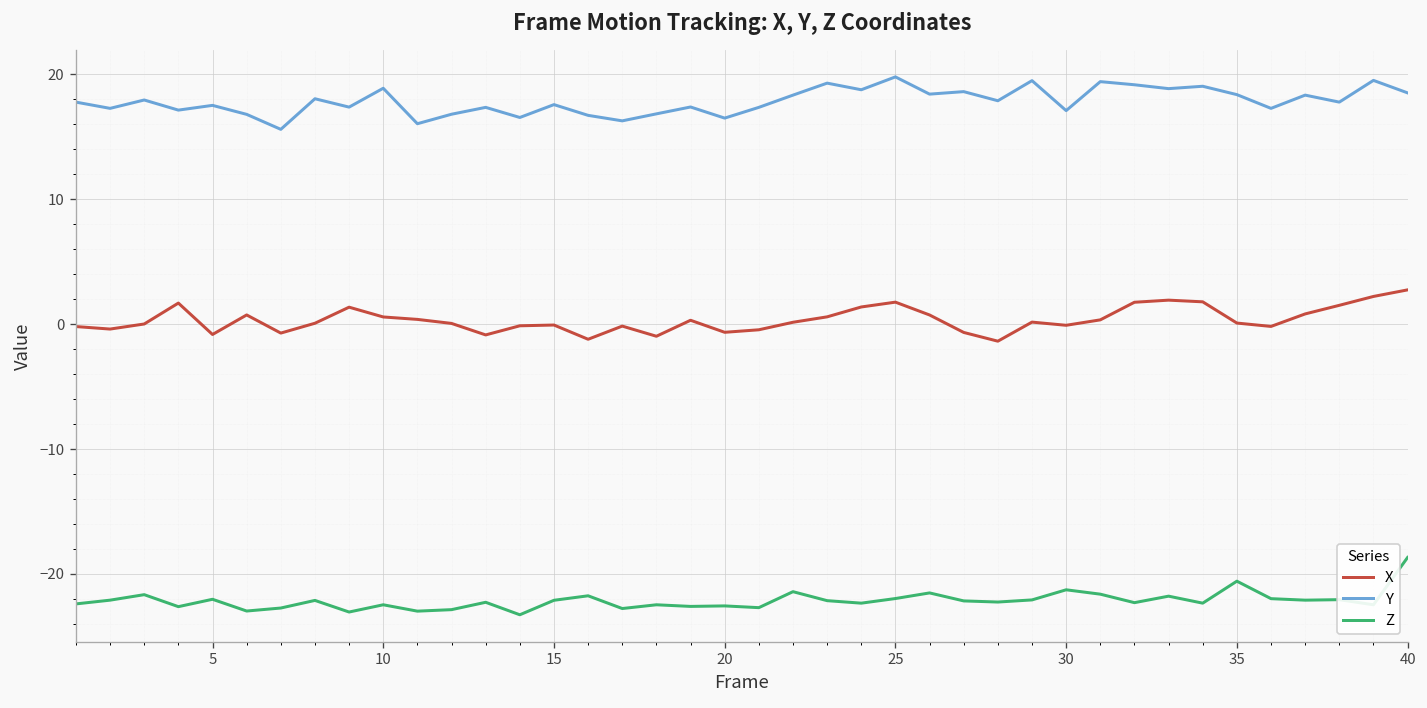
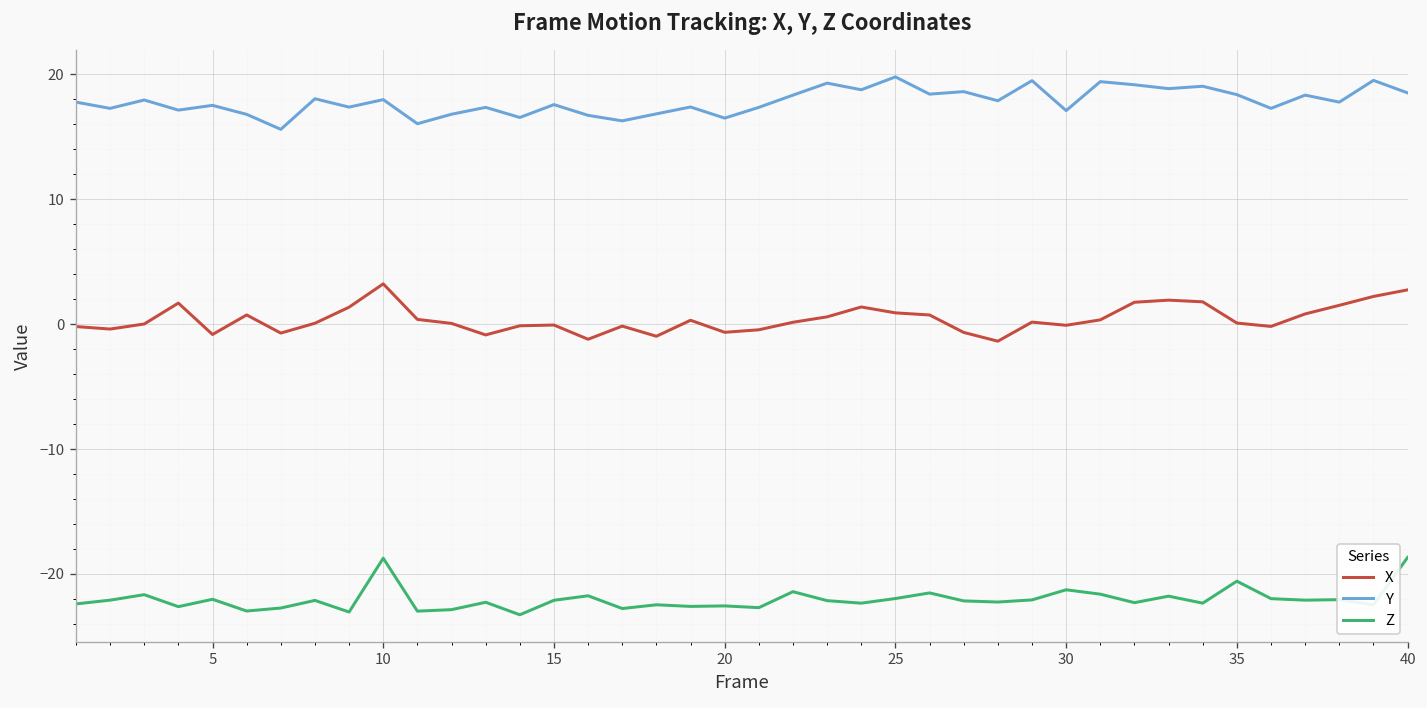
X, 10: 0.6 -> 3.2
Y, 10: 18.9 -> 18.0
Z, 10: -22.5 -> -18.7
X, 25: 1.8 -> 0.9
